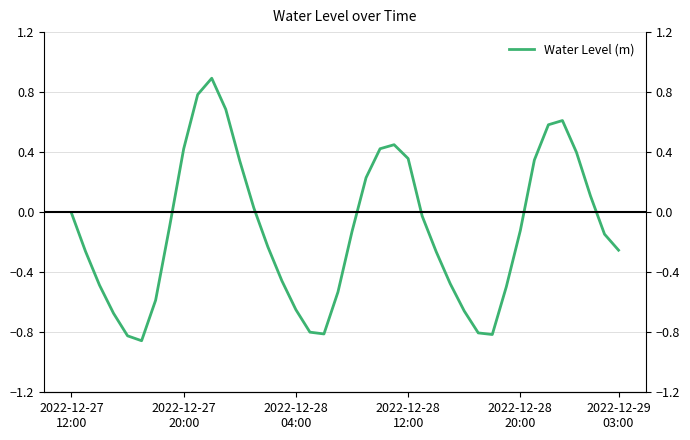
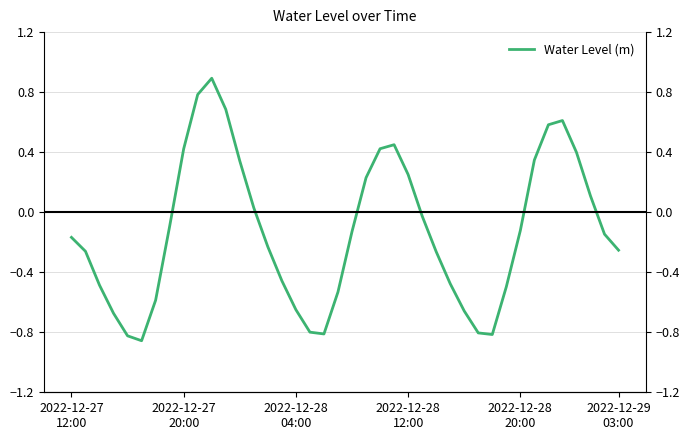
2022-12-27 12:00: -0.01 -> -0.17
2022-12-28 12:00: 0.36 -> 0.25
